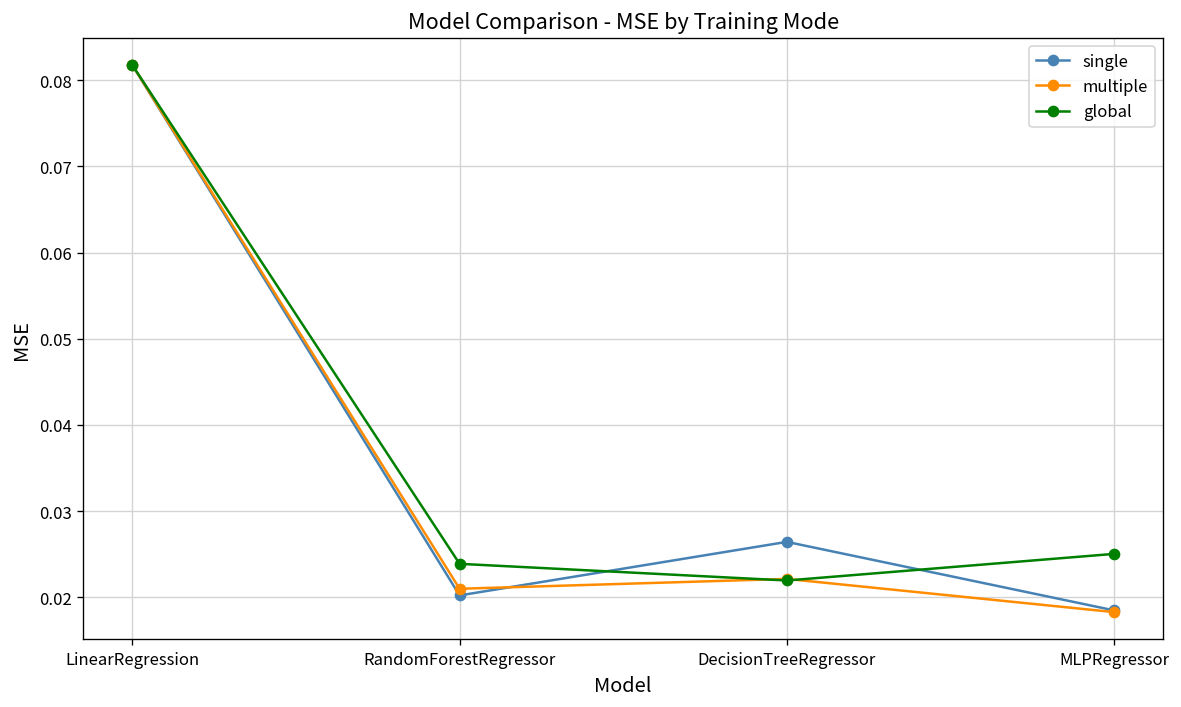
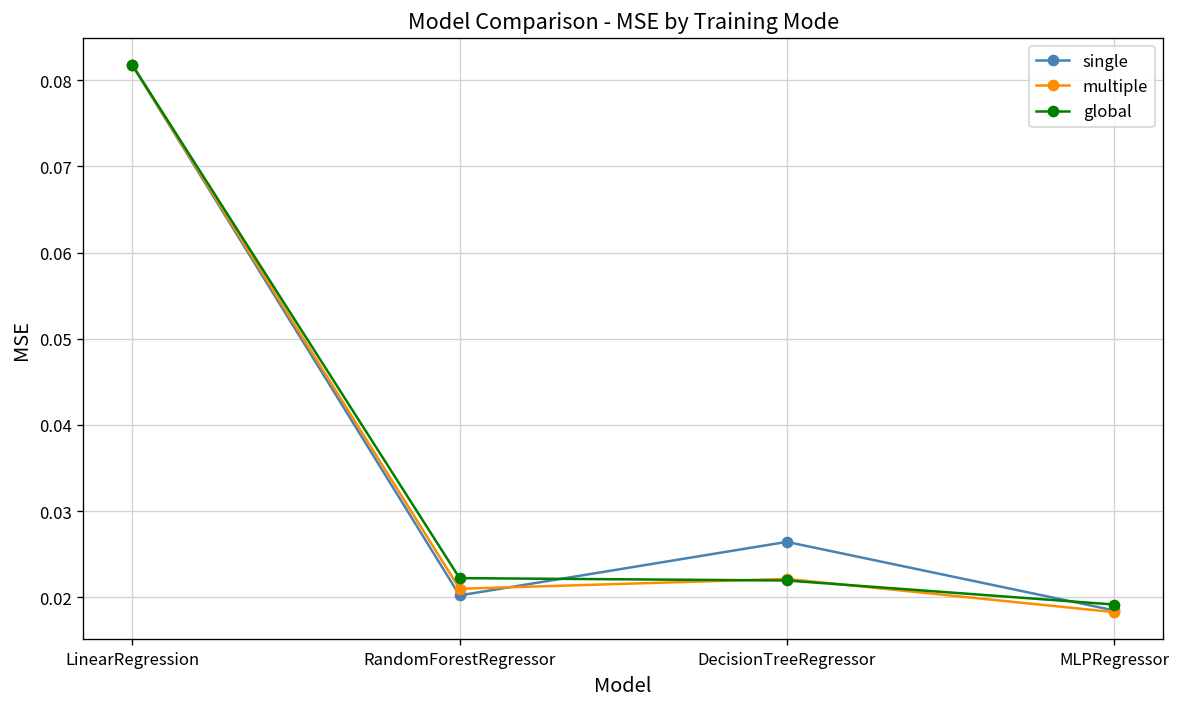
global, RandomForestRegressor: 0.024 -> 0.022
global, MLPRegressor: 0.025 -> 0.019
